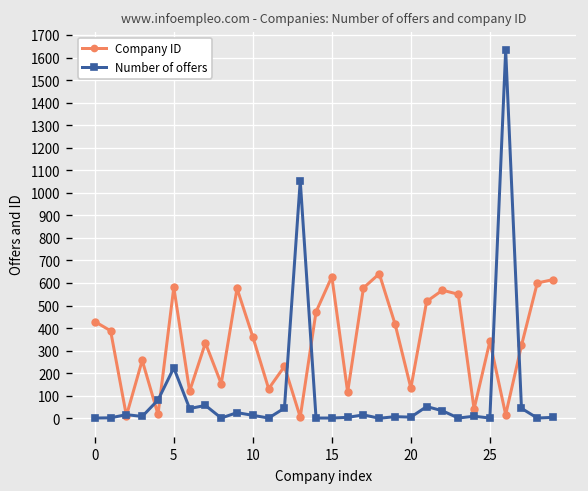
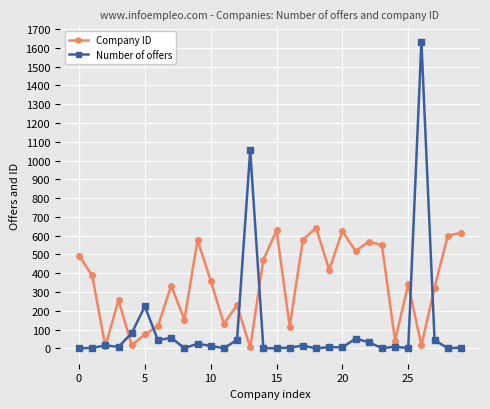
Company ID, 0: 430 -> 490
Company ID, 5: 580 -> 70
Company ID, 20: 130 -> 620
